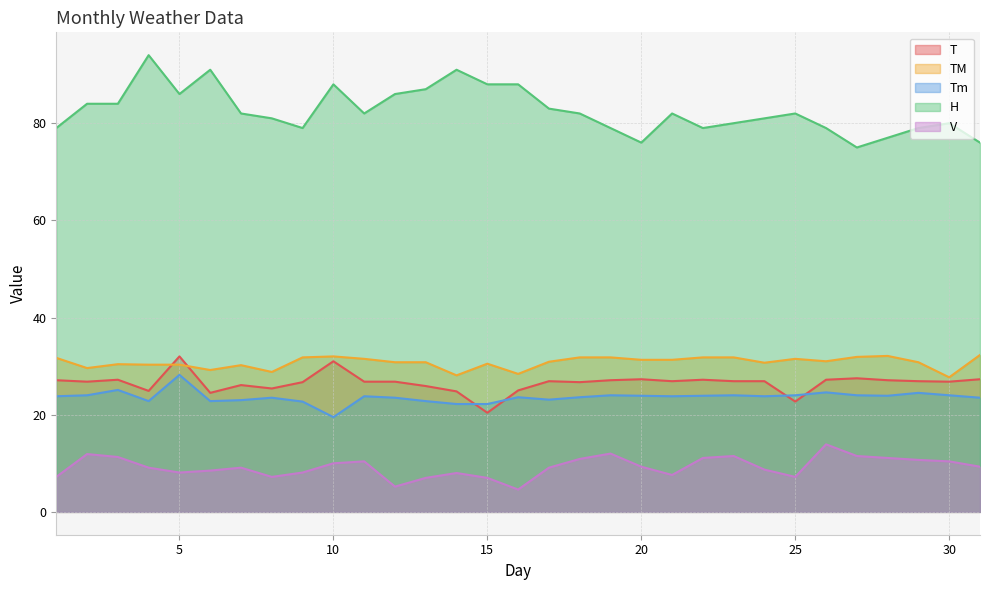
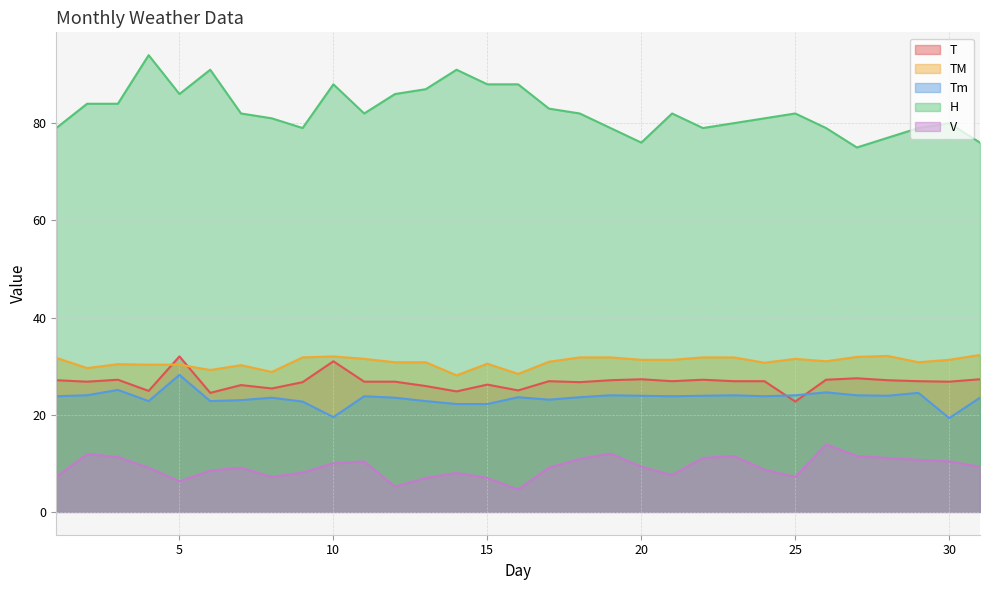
V, 5: 8 -> 6
T, 15: 20 -> 26
TM, 30: 28 -> 31
Tm, 30: 24 -> 19
